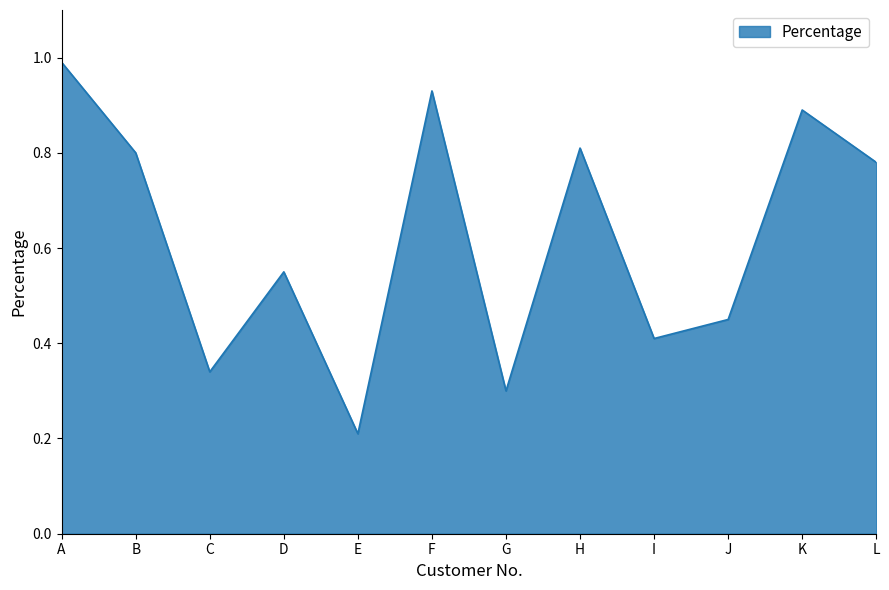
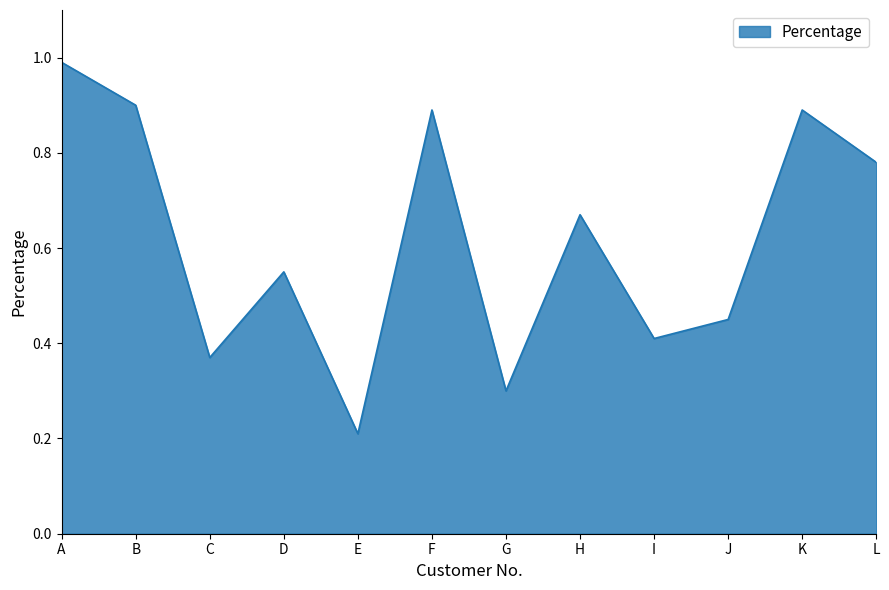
B: 0.8 -> 0.9
C: 0.34 -> 0.37
F: 0.93 -> 0.89
H: 0.81 -> 0.67
